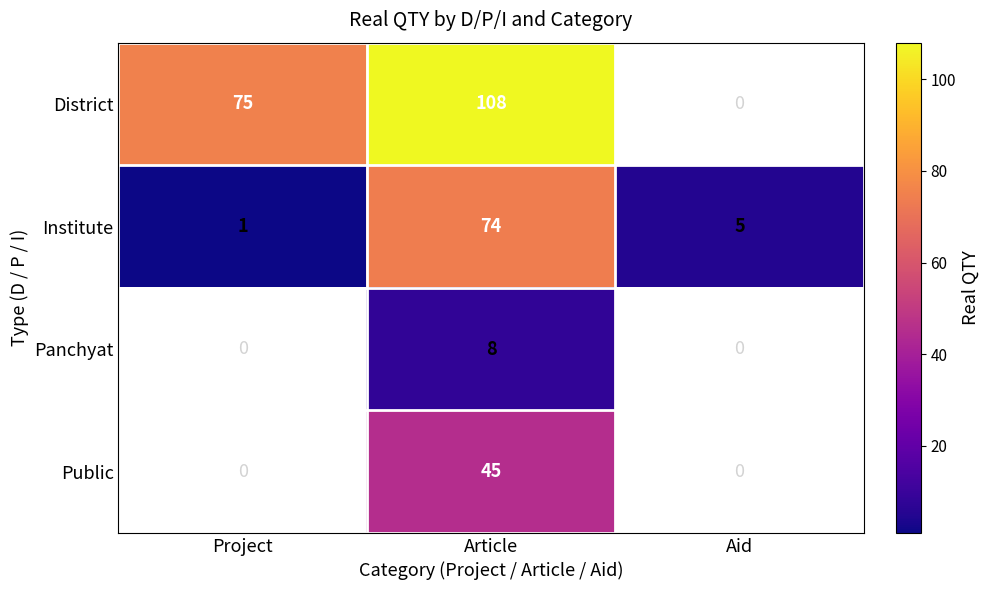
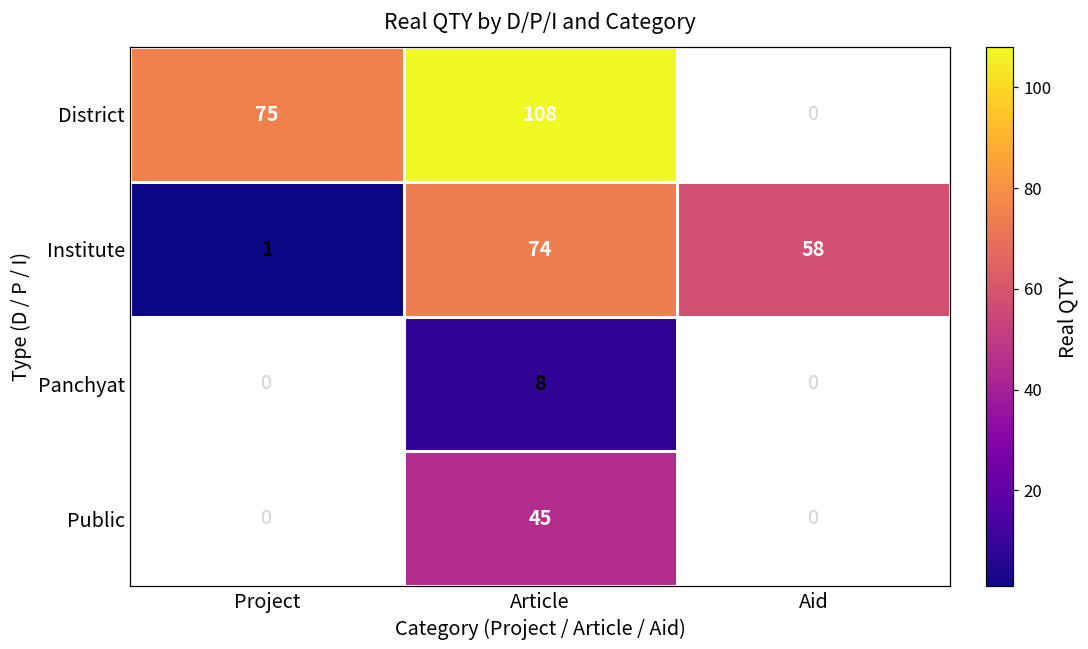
Institute, Aid: 5 -> 58
